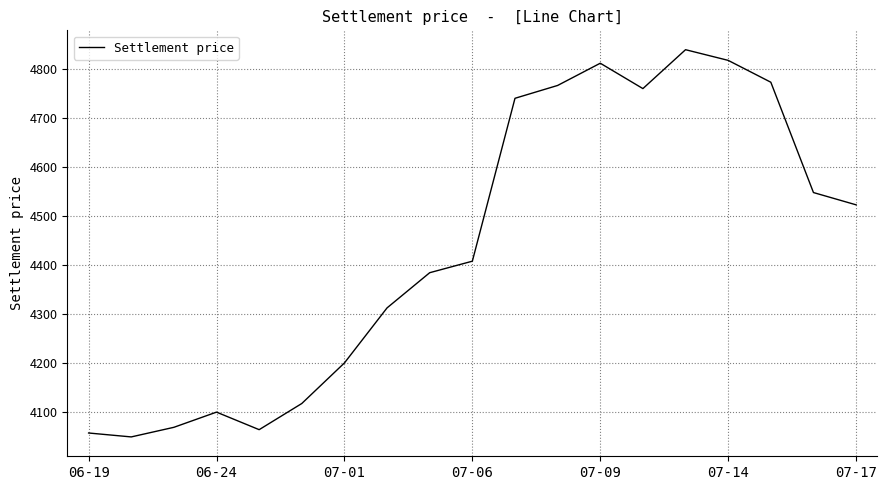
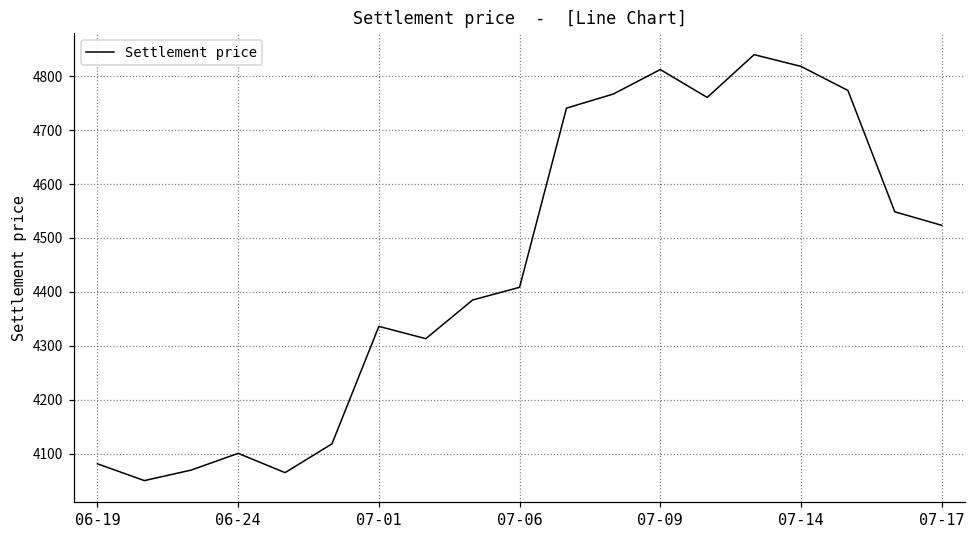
06-19: 4060 -> 4080
07-01: 4200 -> 4340
